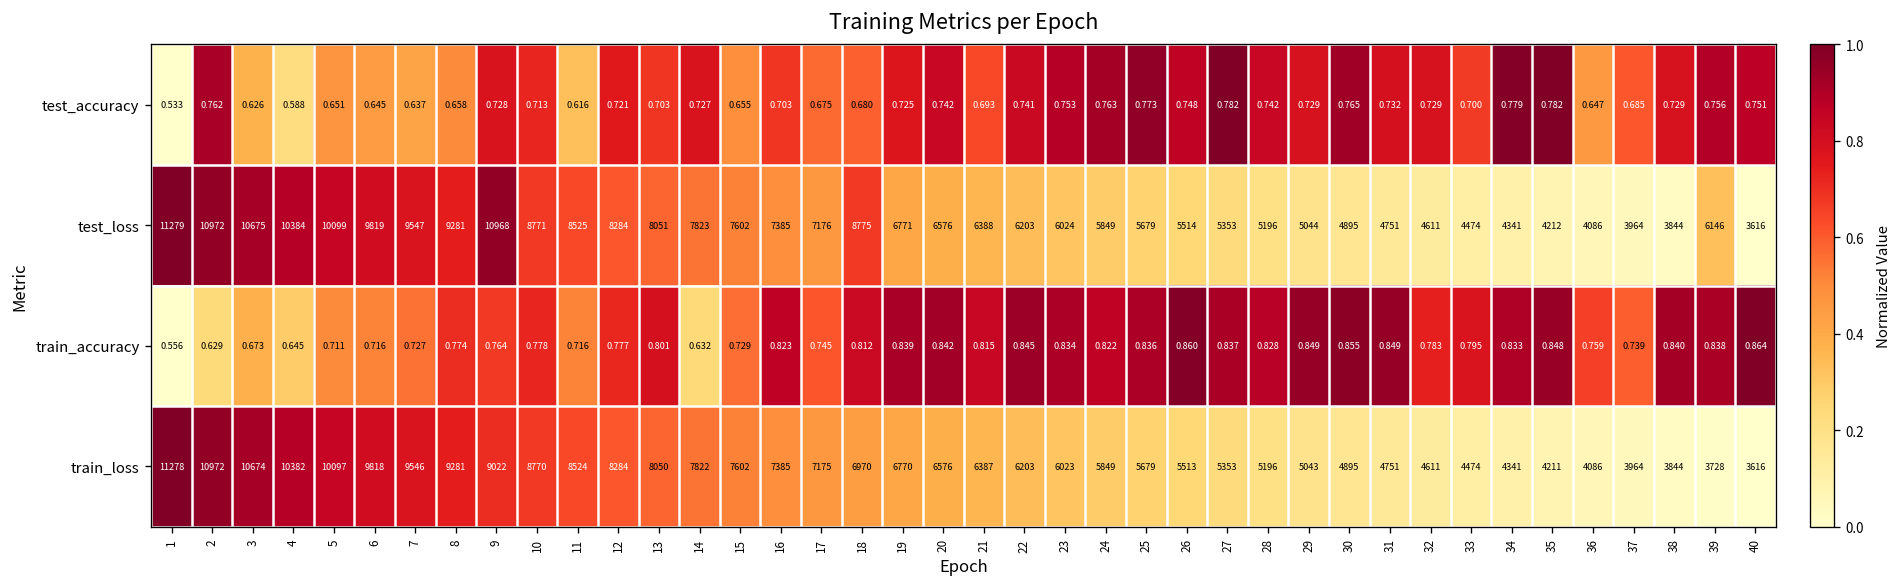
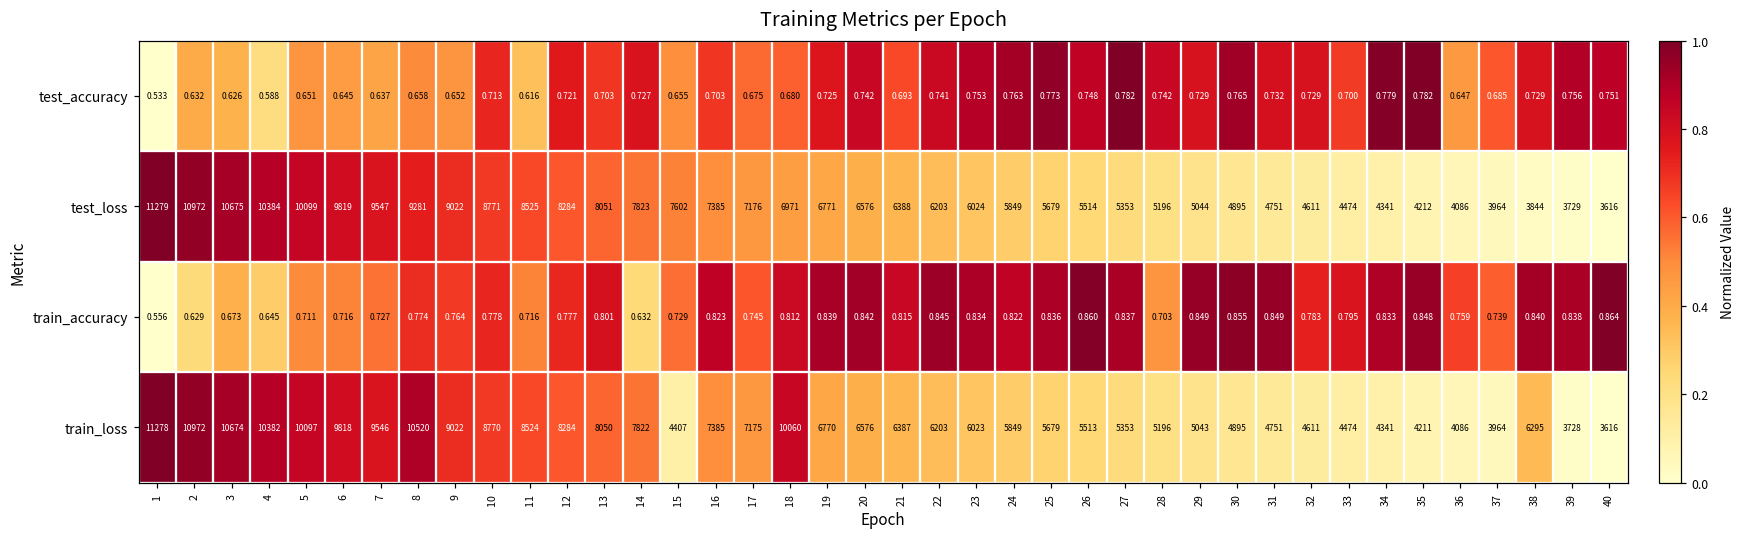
test_accuracy, 2: 0.762 -> 0.632
test_accuracy, 9: 0.728 -> 0.652
test_loss, 9: 10968 -> 9022
test_loss, 18: 8775 -> 6971
test_loss, 39: 6146 -> 3729
train_accuracy, 28: 0.828 -> 0.703
train_loss, 8: 9281 -> 10520
train_loss, 15: 7602 -> 4407
train_loss, 18: 6970 -> 10060
train_loss, 38: 3844 -> 6295
